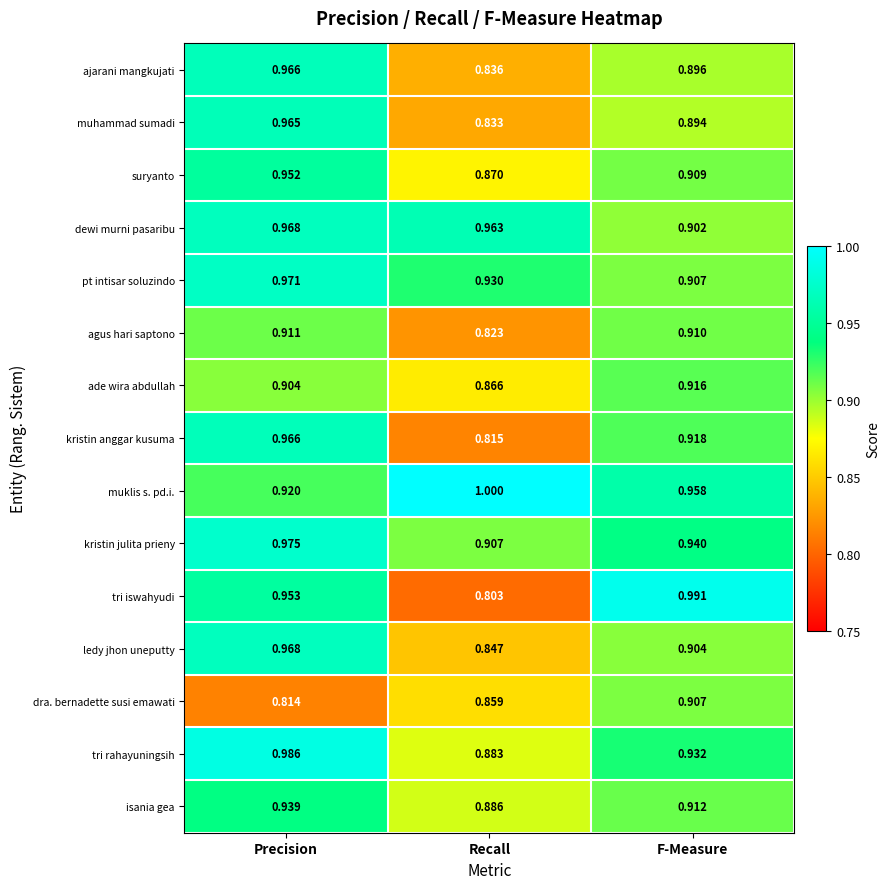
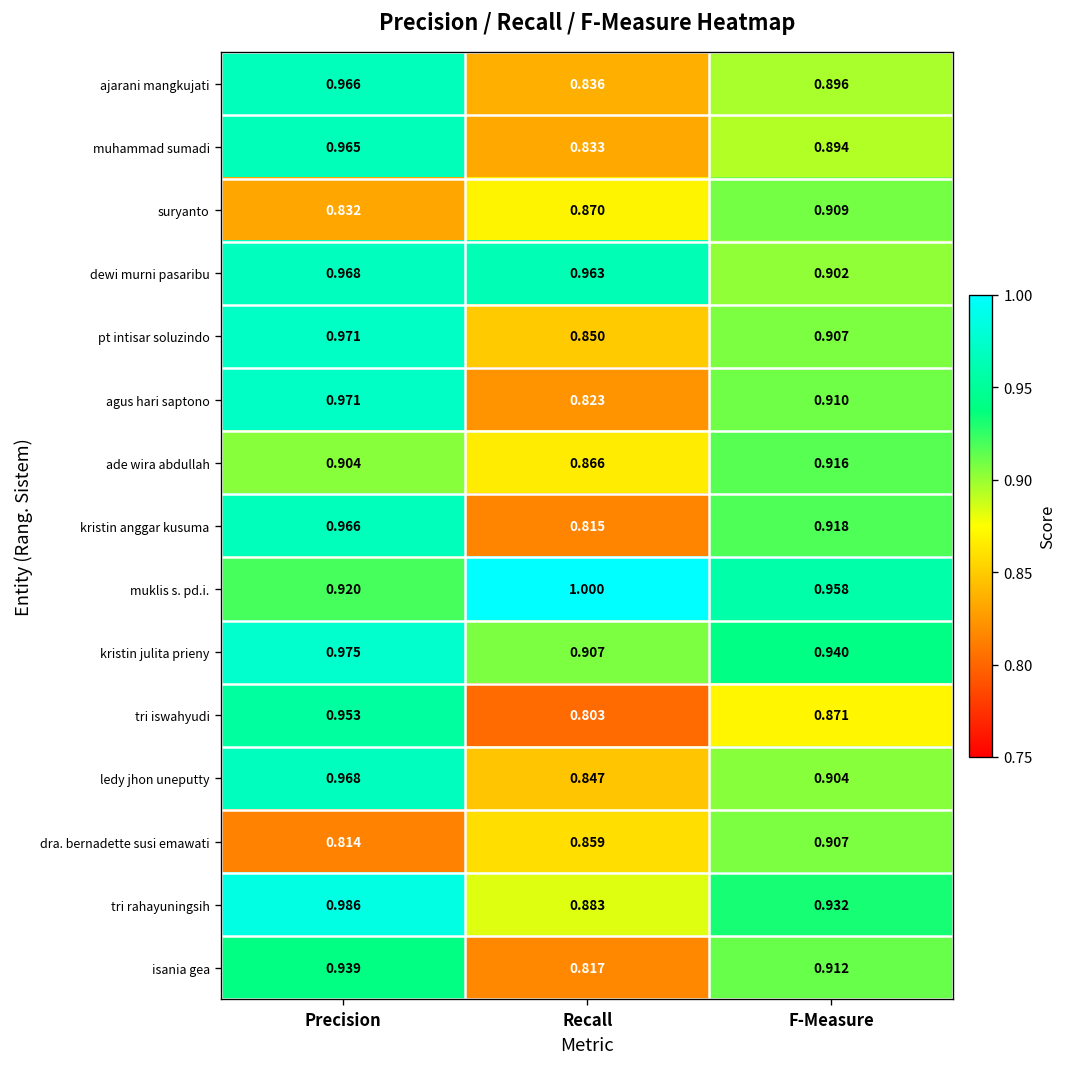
suryanto, Precision: 0.952 -> 0.832
pt intisar soluzindo, Recall: 0.930 -> 0.850
agus hari saptono, Precision: 0.911 -> 0.971
tri iswahyudi, F-Measure: 0.991 -> 0.871
isania gea, Recall: 0.886 -> 0.817
